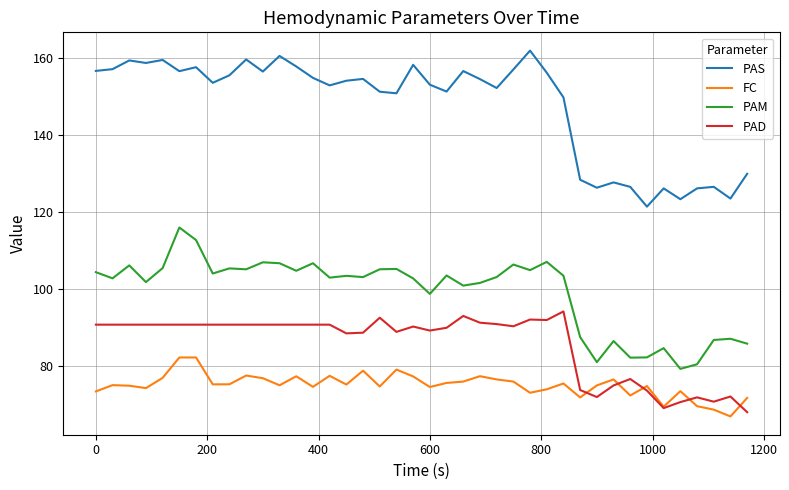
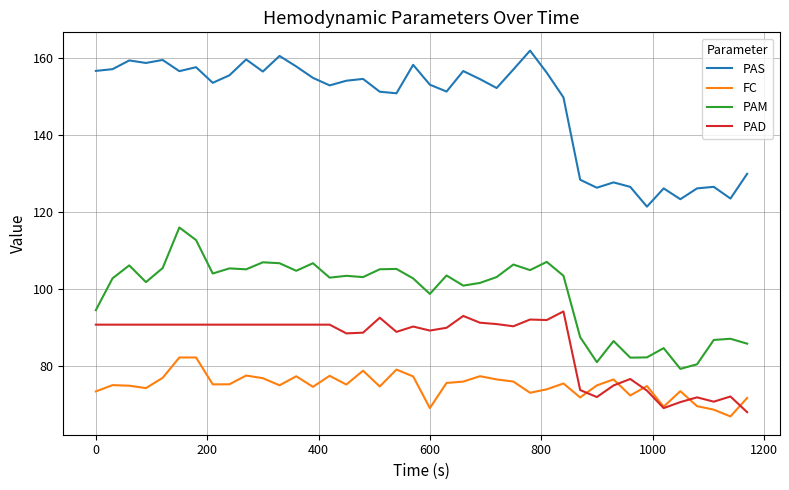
PAM, 0: 104 -> 95
FC, 600: 75 -> 69
